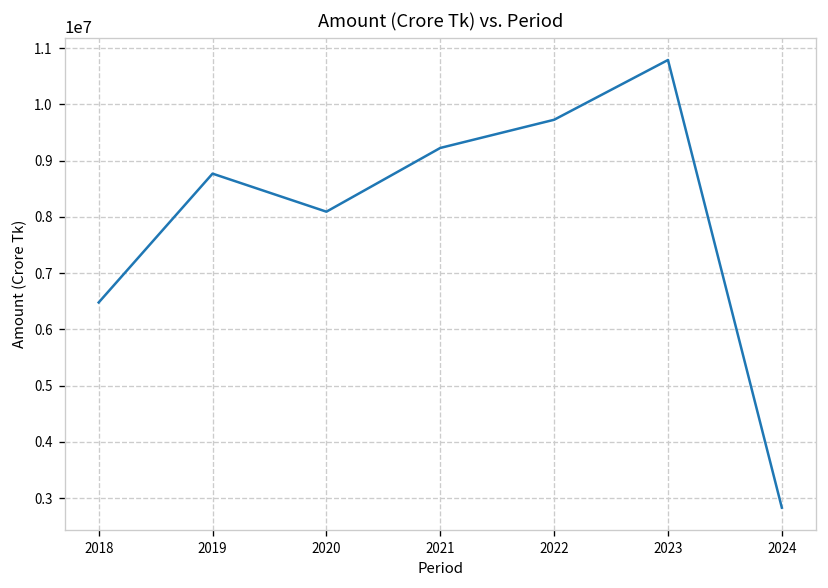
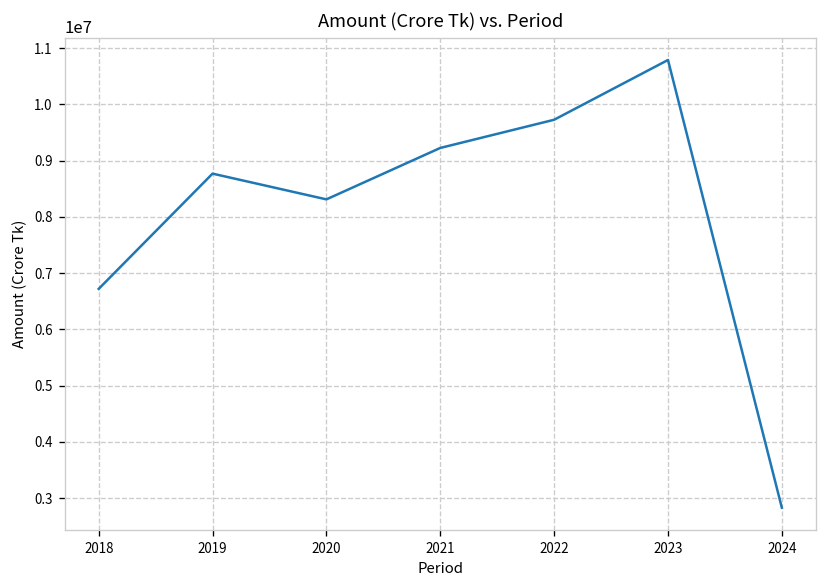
2018: 6500000 -> 6700000
2020: 8100000 -> 8300000
